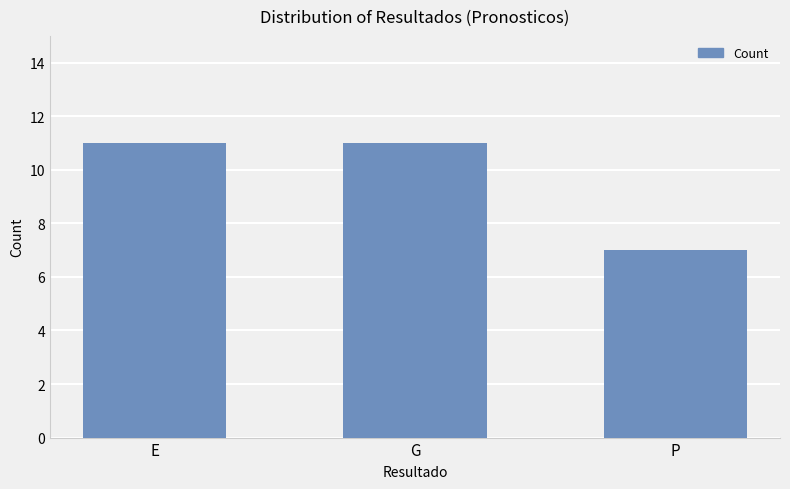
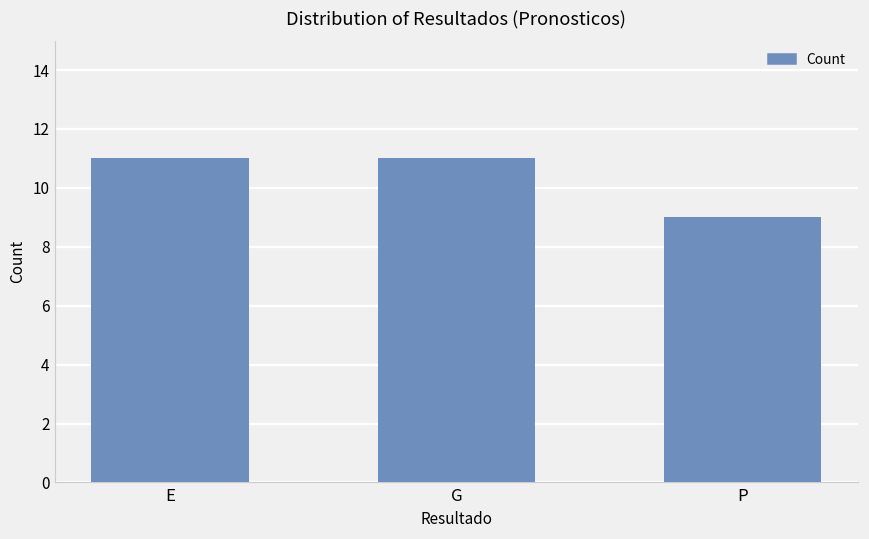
P: 7 -> 9
